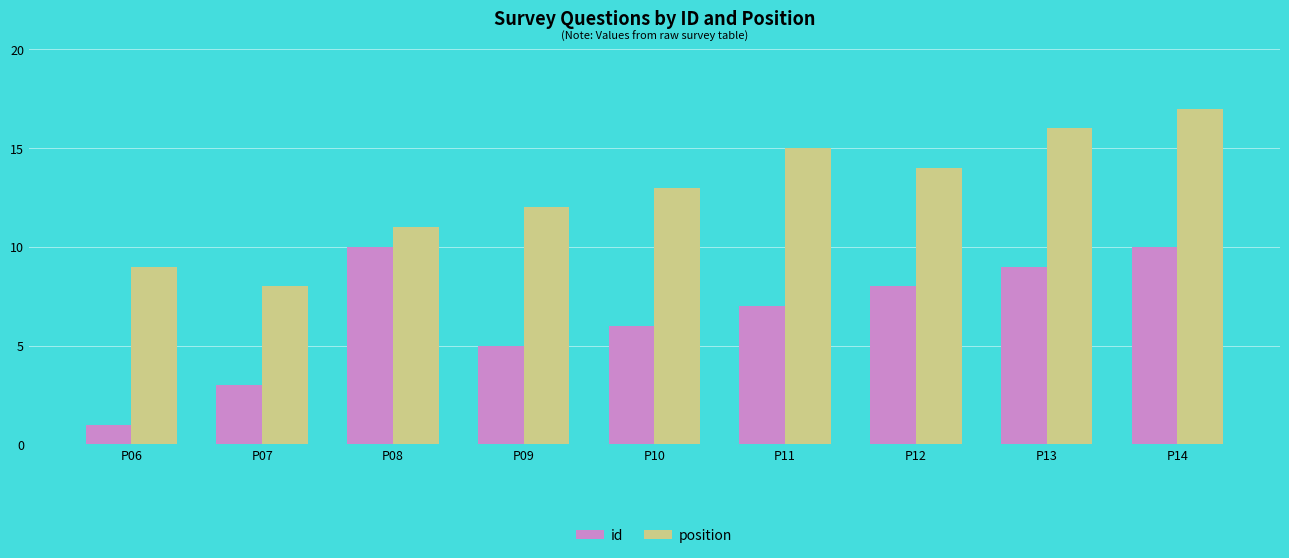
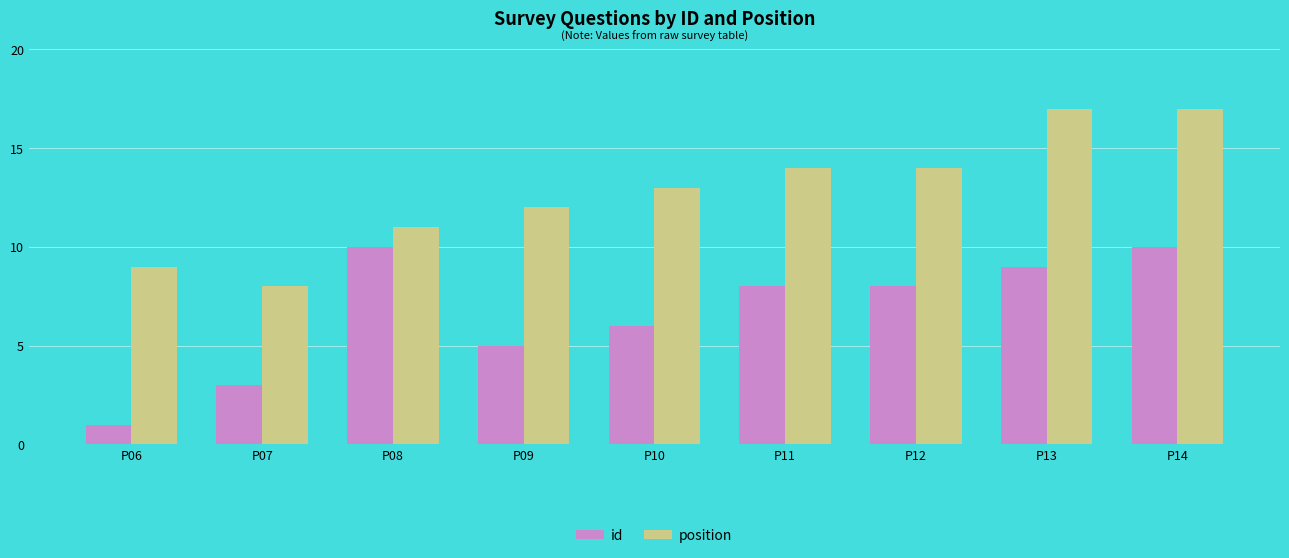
id, P11: 7 -> 8
position, P11: 15 -> 14
position, P13: 16 -> 17
